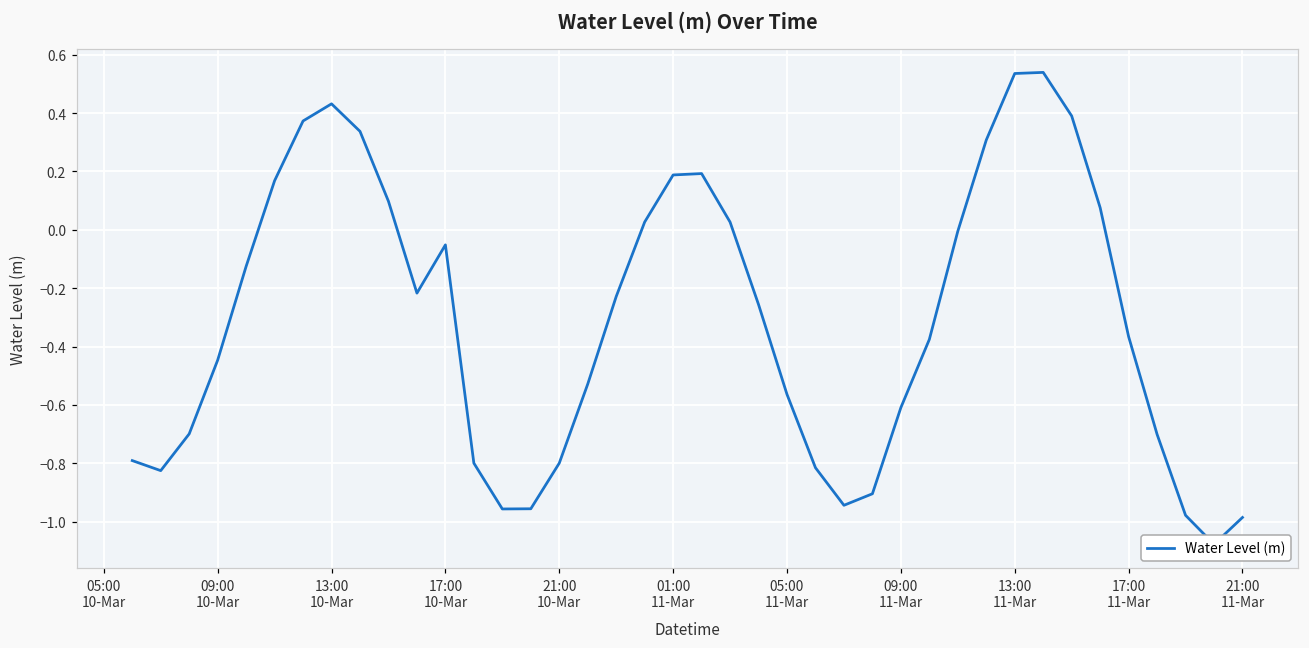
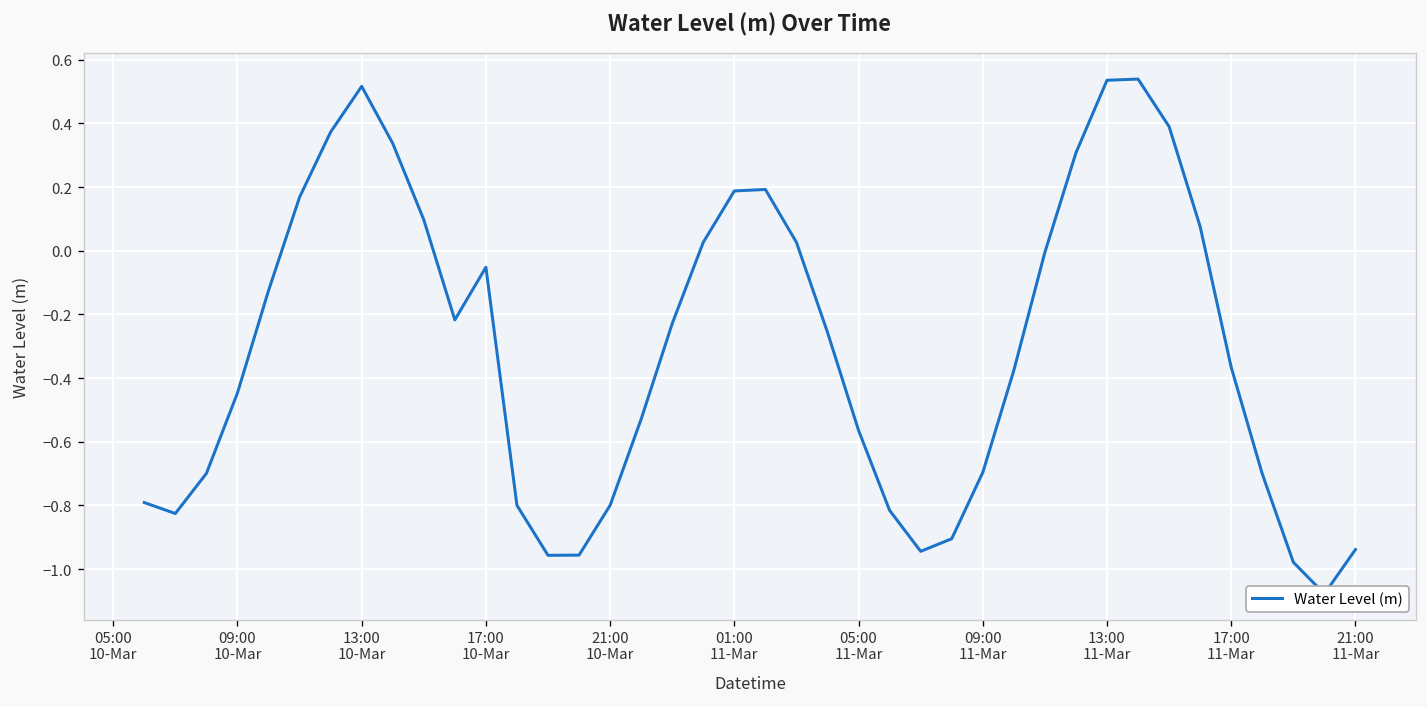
13:00 10-Mar: 0.43 -> 0.52
09:00 11-Mar: -0.61 -> -0.70
21:00 11-Mar: -0.99 -> -0.94
